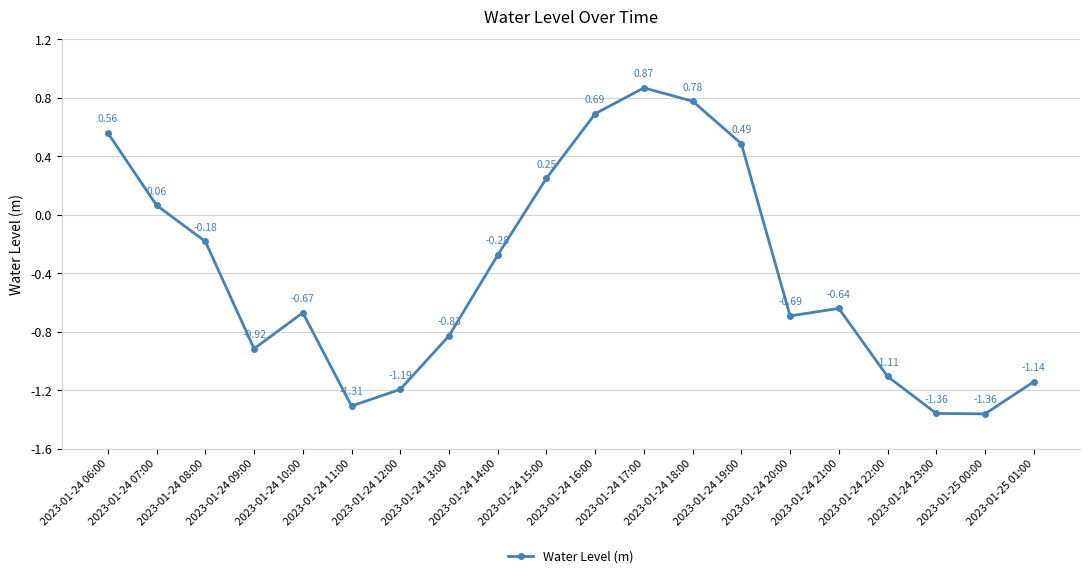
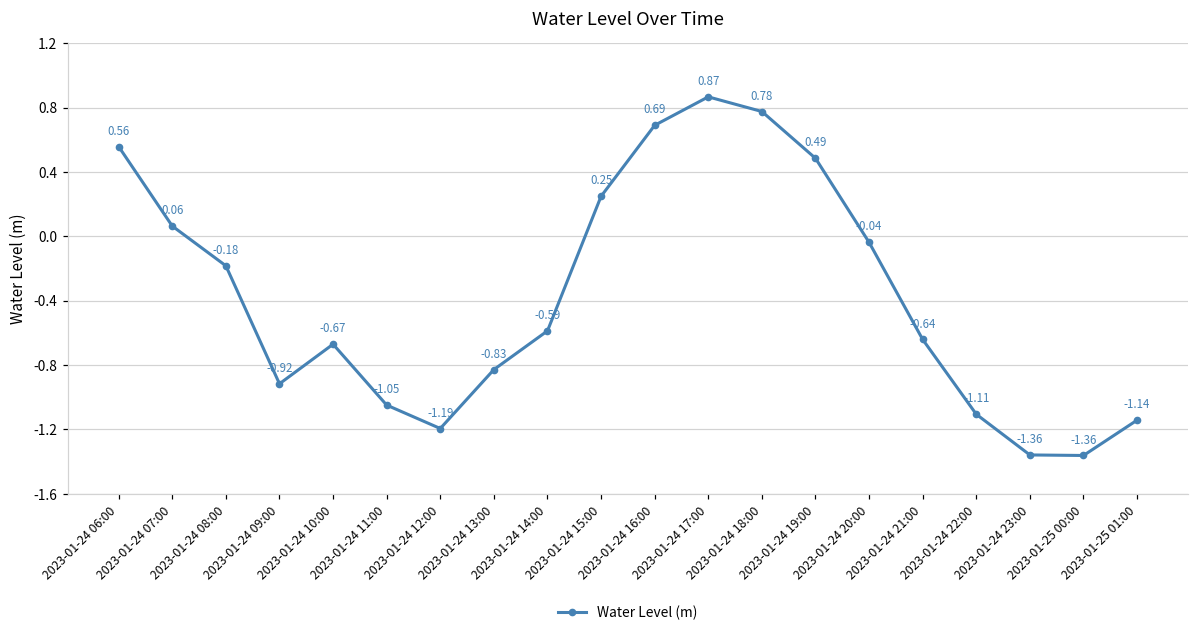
2023-01-24 11:00: -1.31 -> -1.05
2023-01-24 14:00: -0.28 -> -0.59
2023-01-24 20:00: -0.69 -> -0.04
